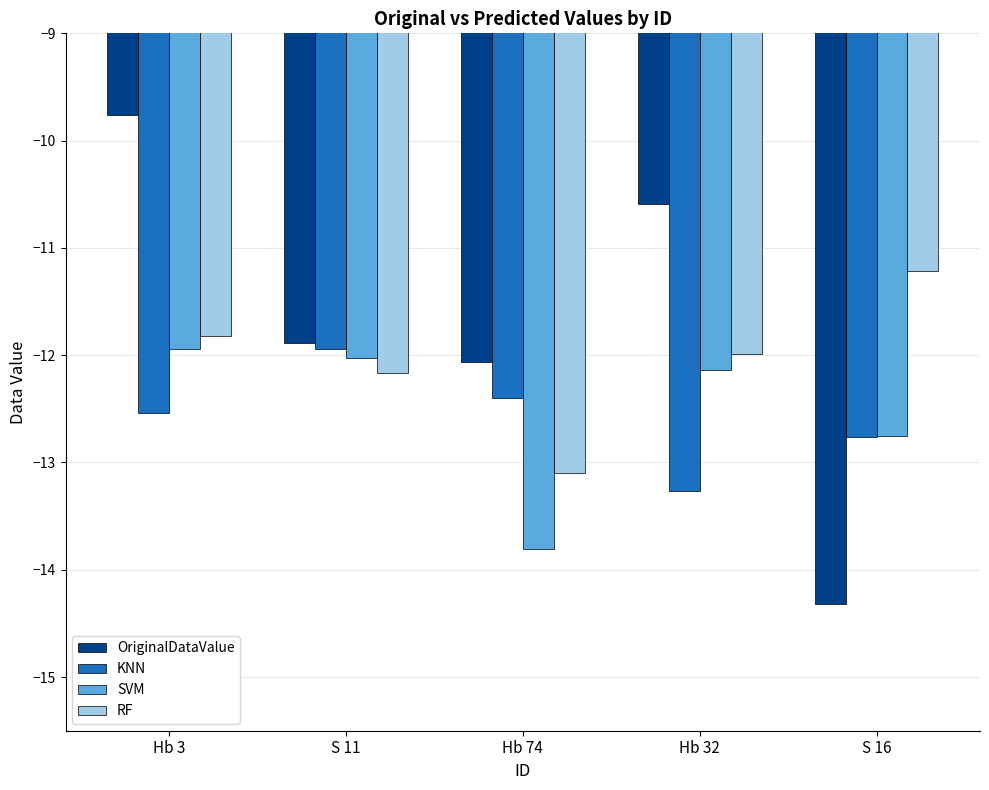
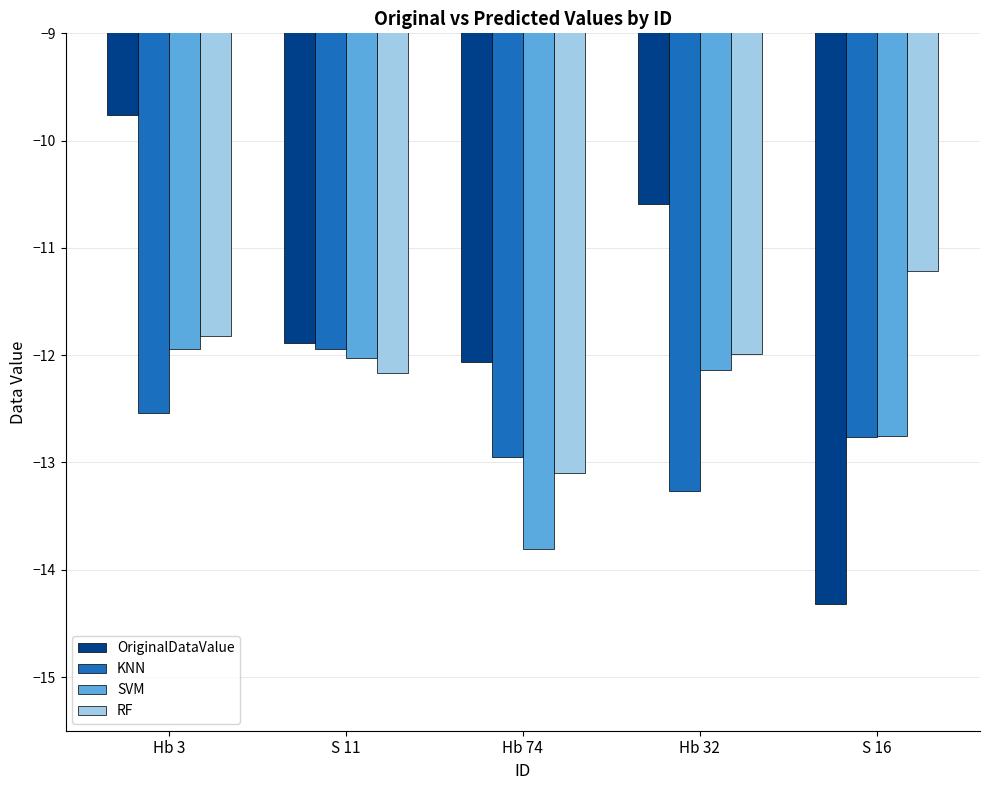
KNN, Hb 74: -12.40 -> -12.95
